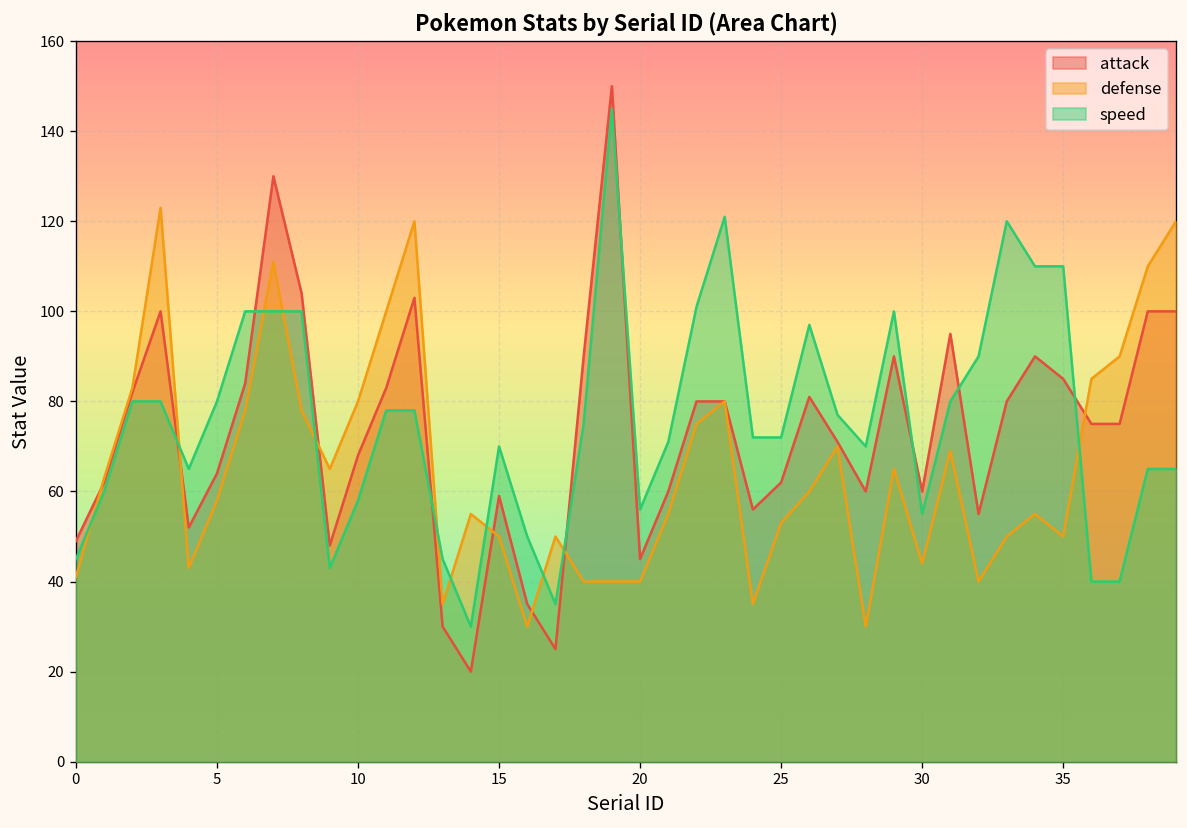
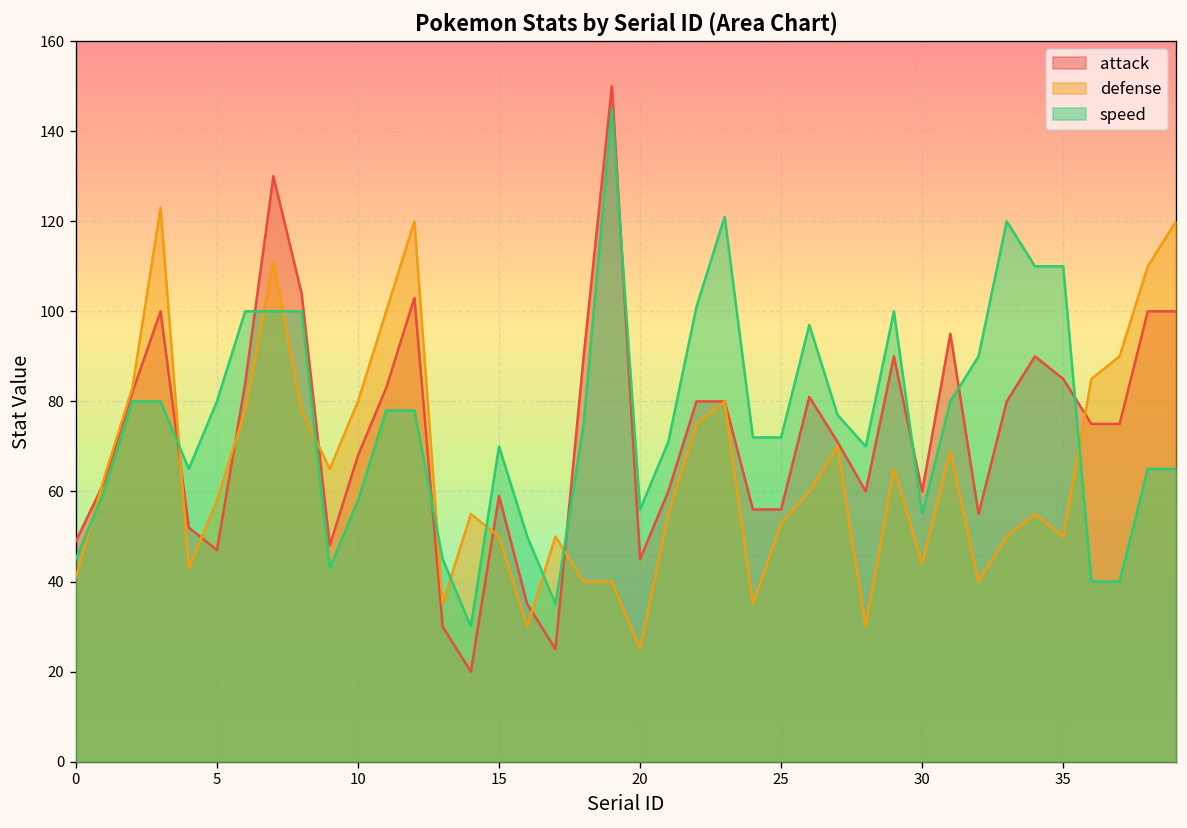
attack, 5: 64 -> 47
defense, 20: 40 -> 25
attack, 25: 62 -> 56
